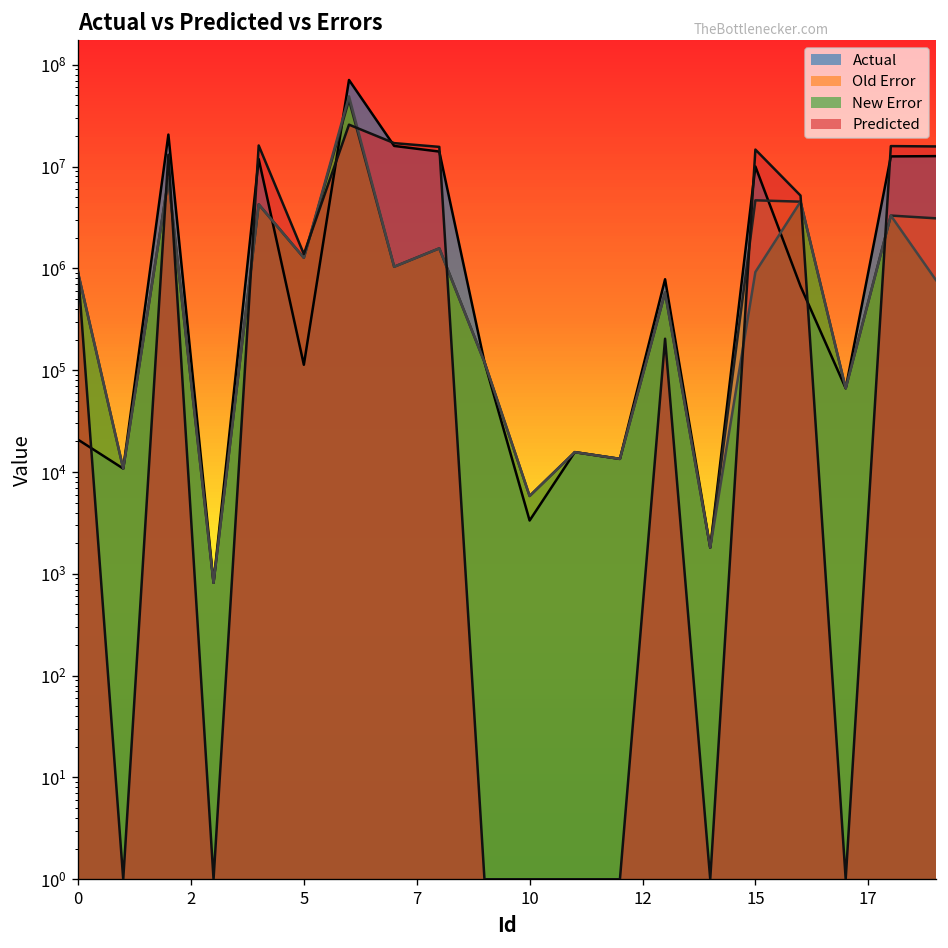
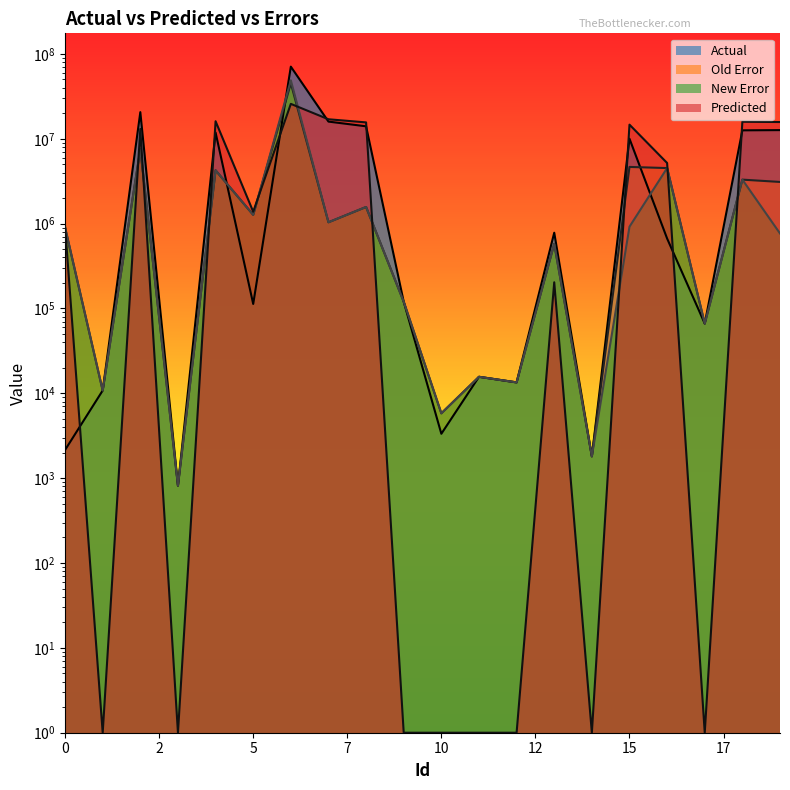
Actual, 0: 21000 -> 2200
